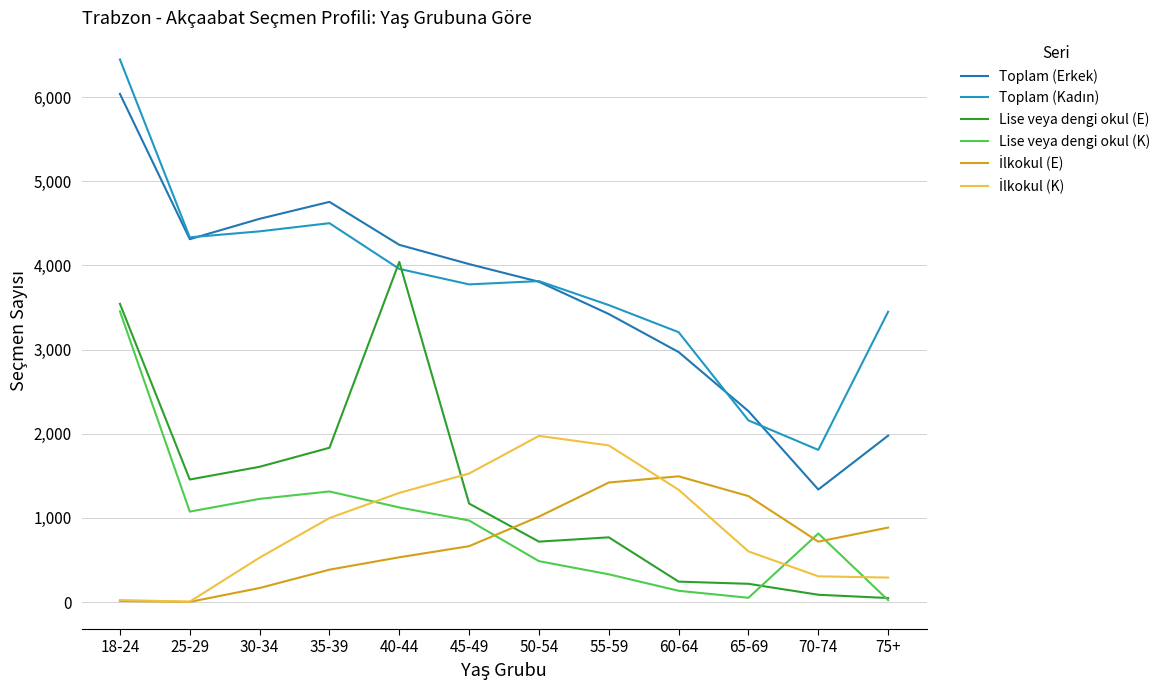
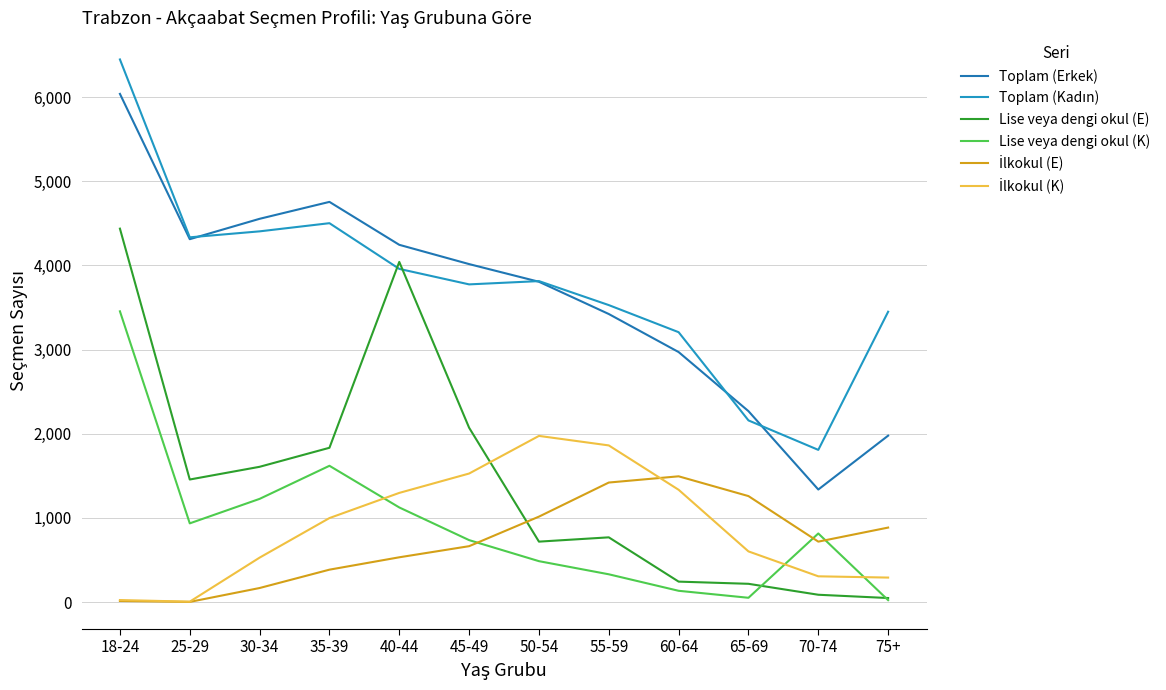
Lise veya dengi okul (E), 18-24: 3,500 -> 4,400
Lise veya dengi okul (K), 25-29: 1,100 -> 900
Lise veya dengi okul (K), 35-39: 1,300 -> 1,600
Lise veya dengi okul (E), 45-49: 1,200 -> 2,100
Lise veya dengi okul (K), 45-49: 1,000 -> 700
